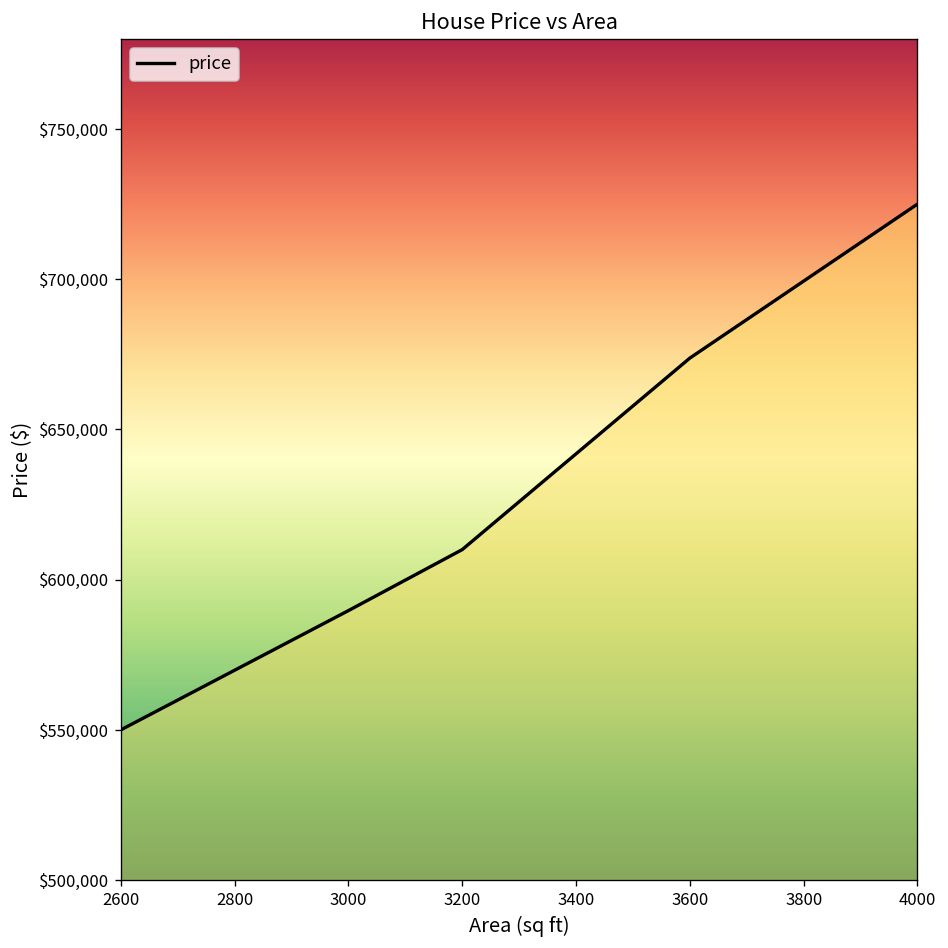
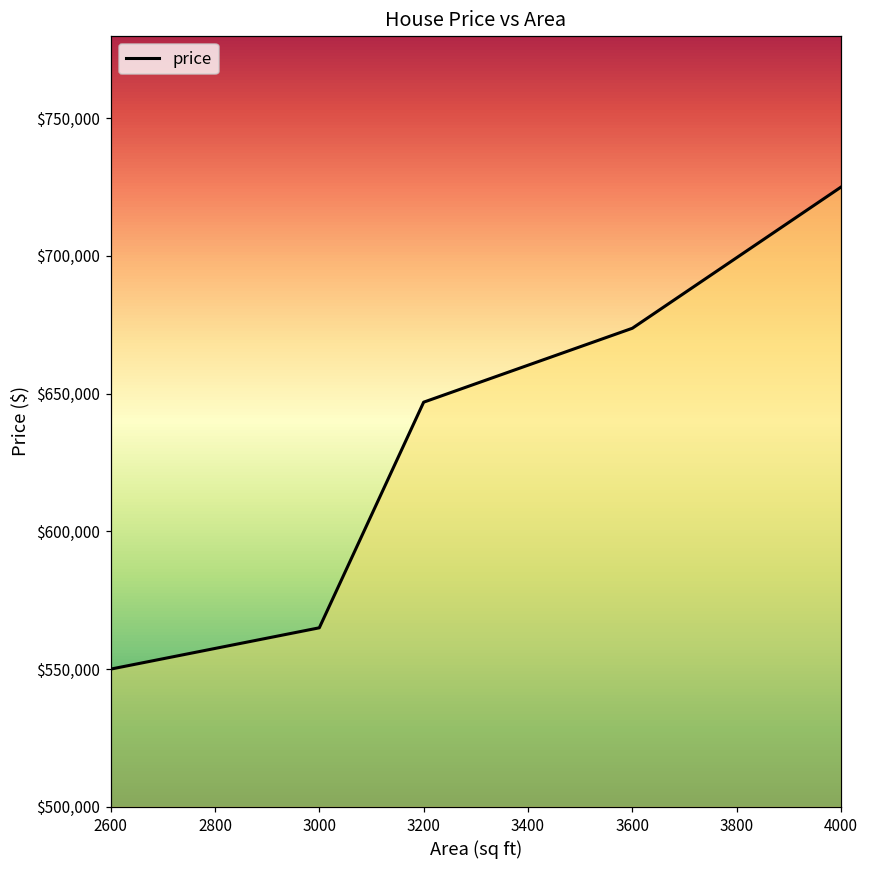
3000: $590,000 -> $565,000
3200: $610,000 -> $647,000
